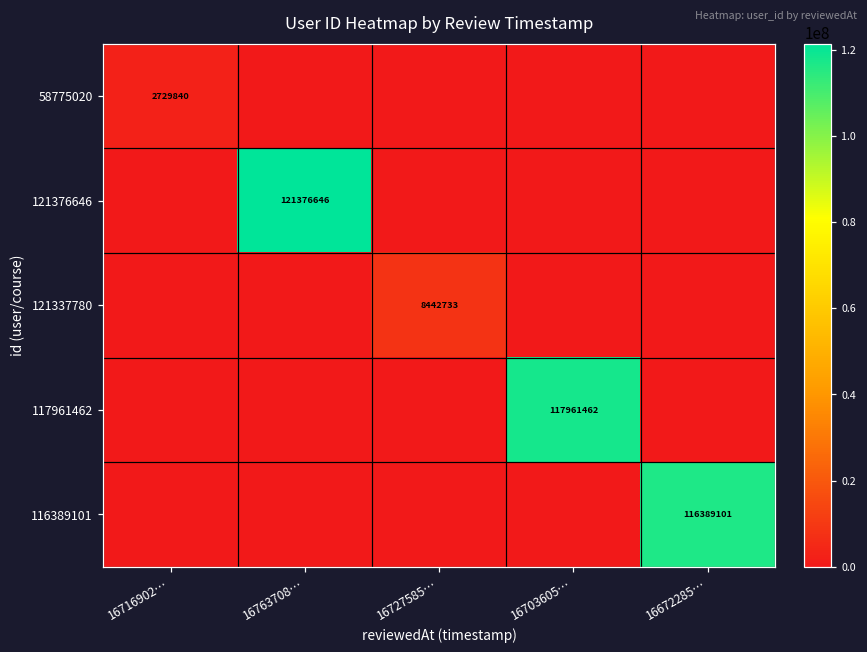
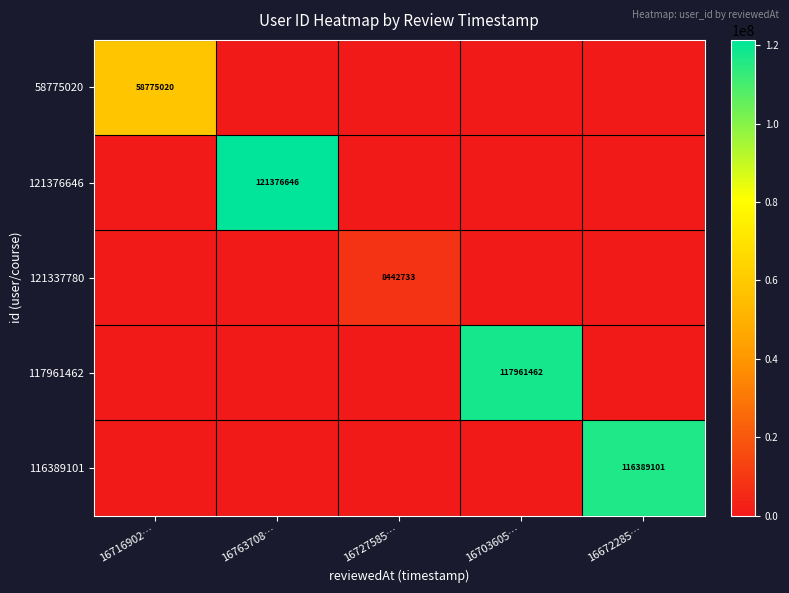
58775020, 16716902…: 2729840 -> 58775020
